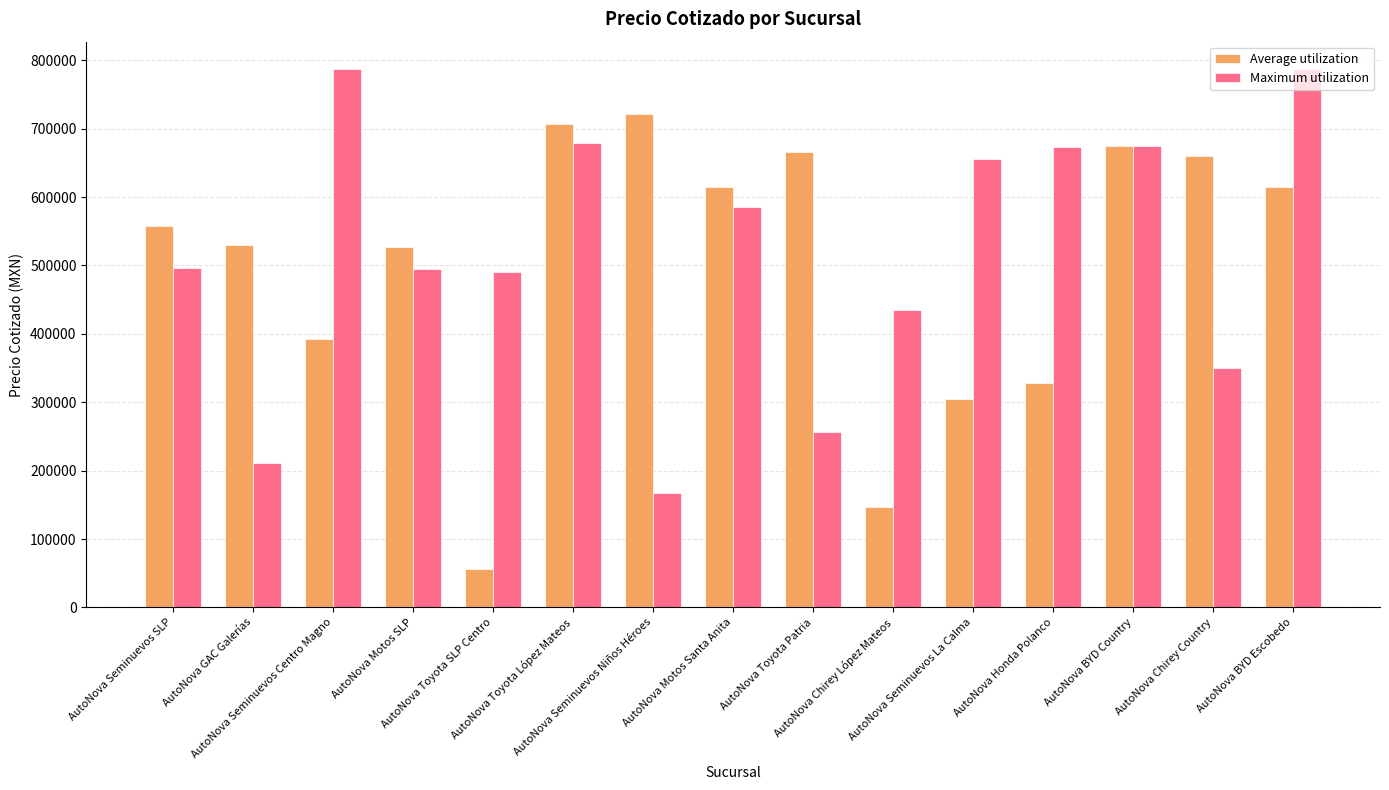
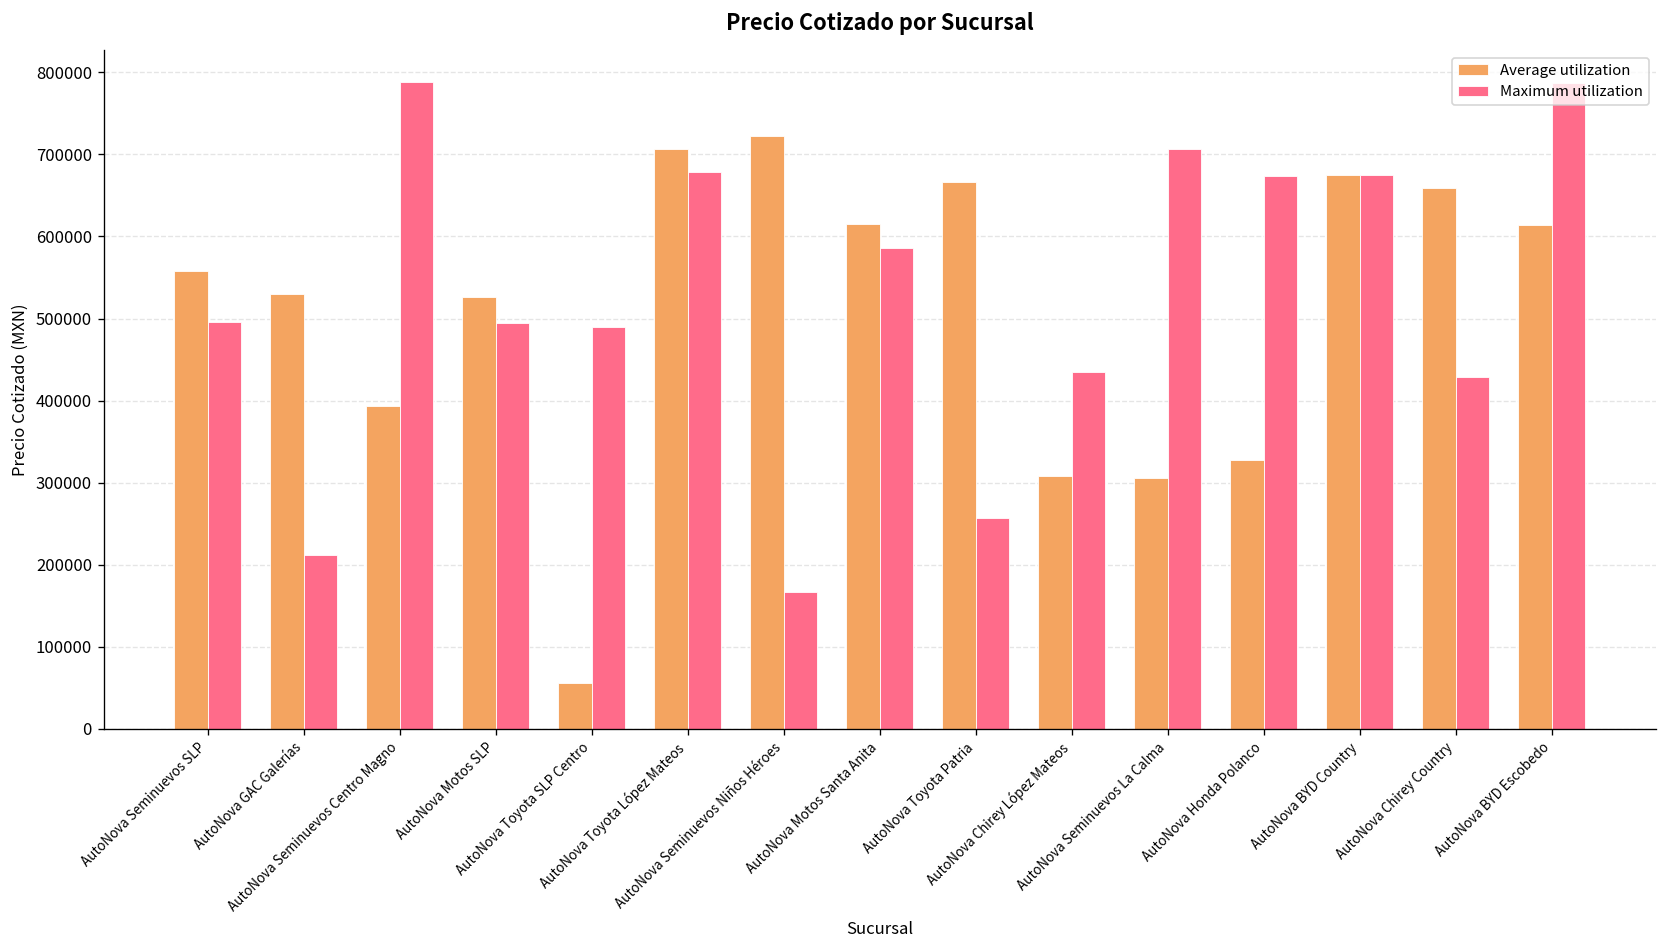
Average utilization, AutoNova Chirey López Mateos: 150000 -> 310000
Maximum utilization, AutoNova Seminuevos La Calma: 660000 -> 710000
Maximum utilization, AutoNova Chirey Country: 350000 -> 430000
